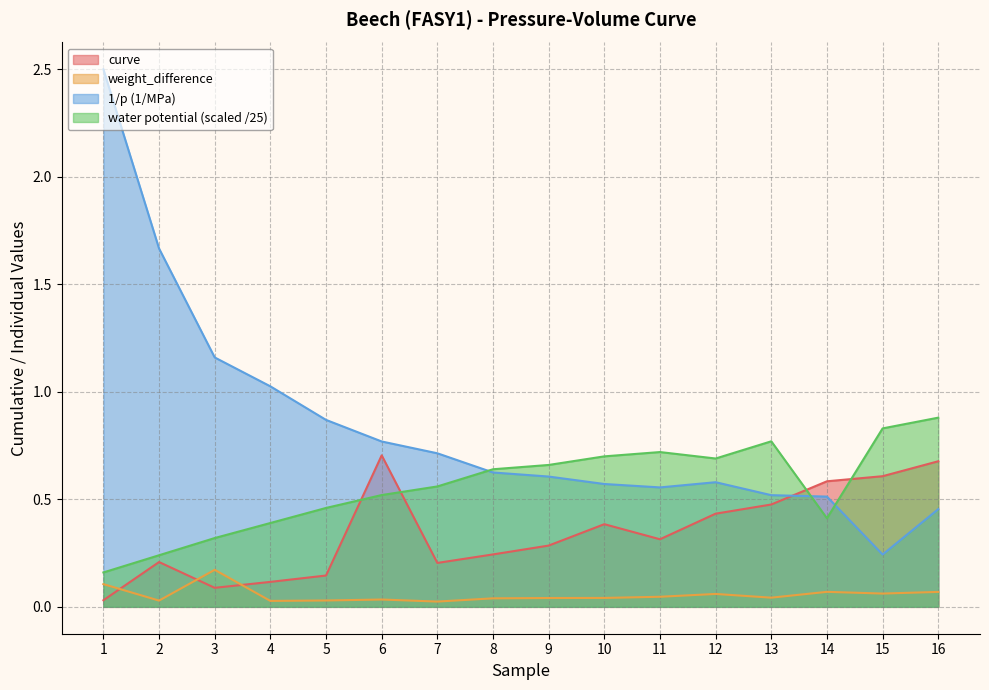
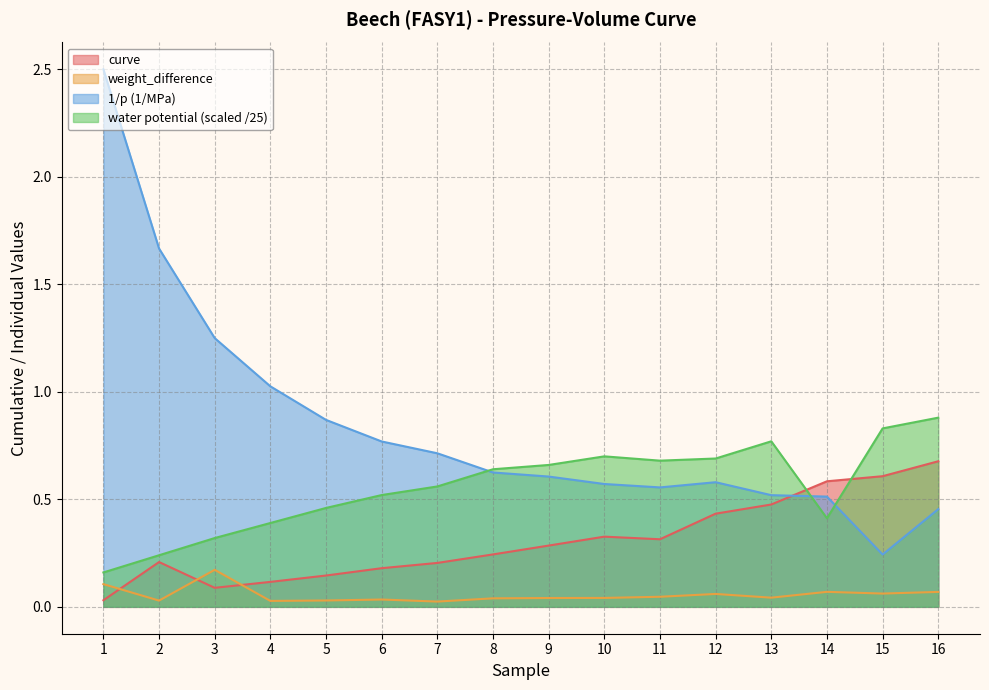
1/p (1/MPa), 3: 1.16 -> 1.25
curve, 6: 0.70 -> 0.18
curve, 10: 0.38 -> 0.33
water potential (scaled /25), 11: 0.72 -> 0.68
